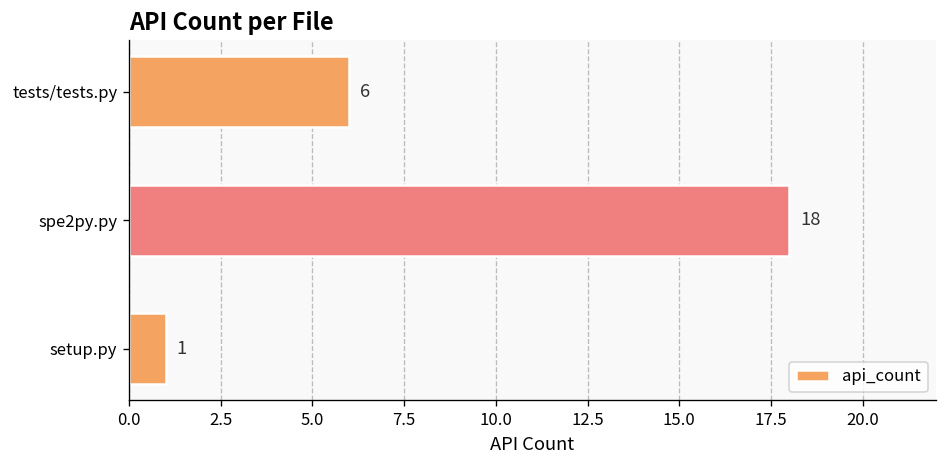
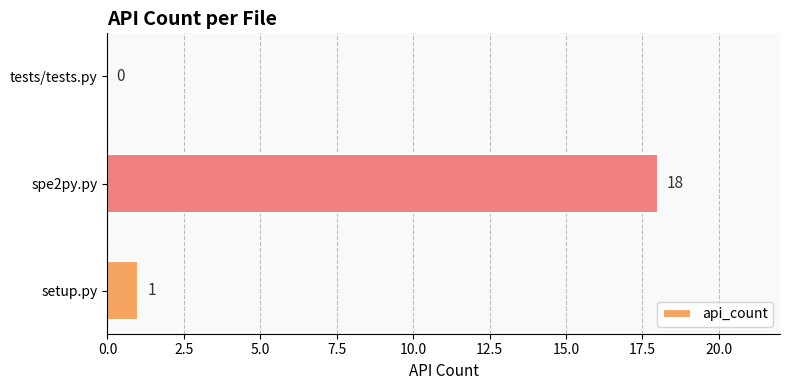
tests/tests.py: 6 -> 0
